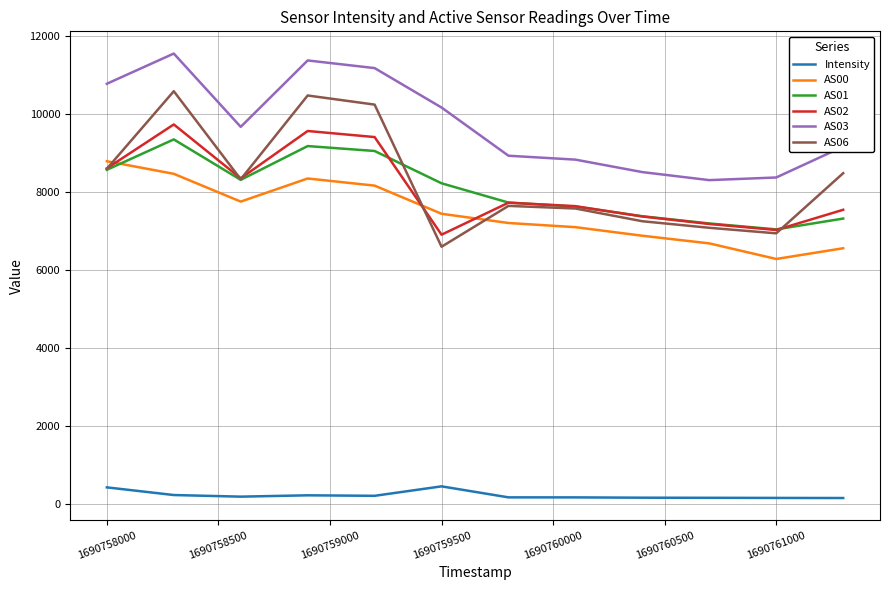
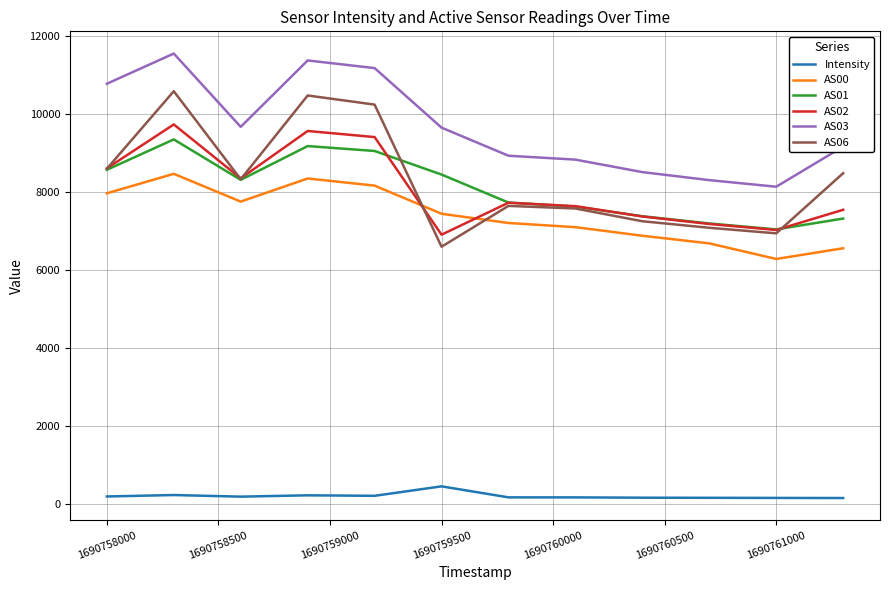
Intensity, 1690758000: 400 -> 200
AS00, 1690758000: 8800 -> 8000
AS01, 1690759500: 8200 -> 8400
AS03, 1690759500: 10200 -> 9700
AS03, 1690761000: 8400 -> 8100
